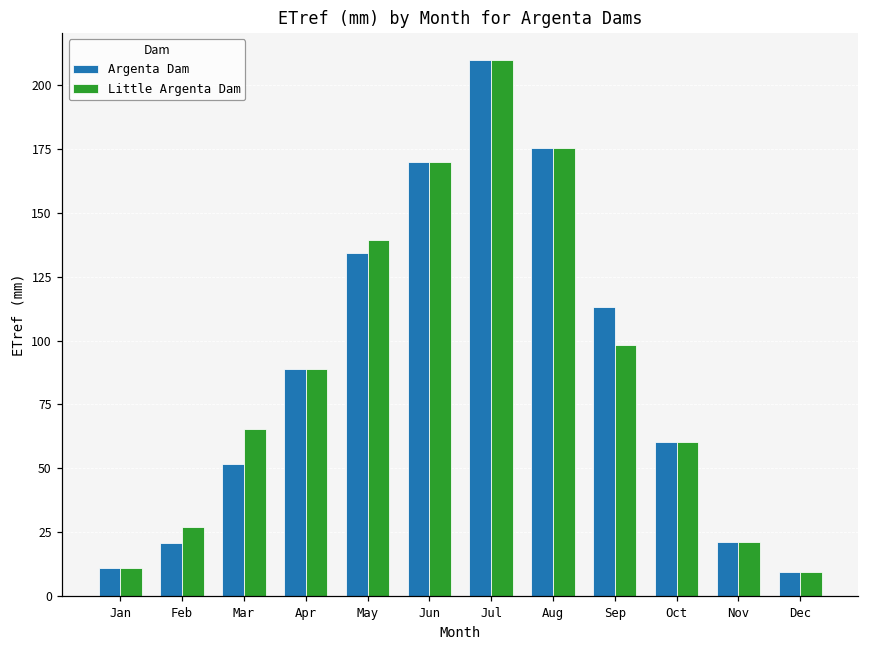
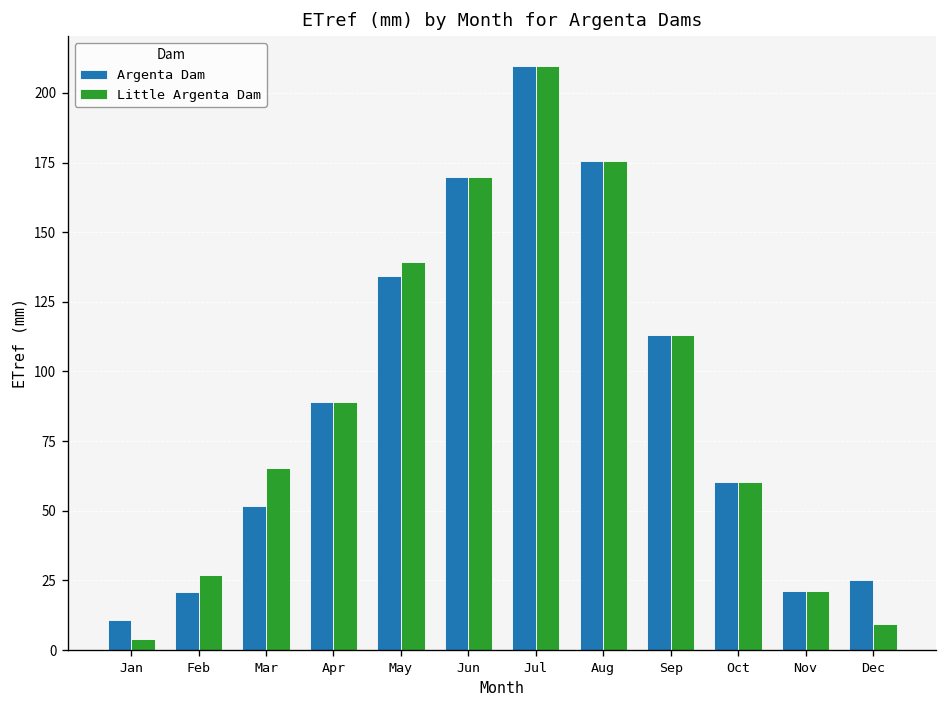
Little Argenta Dam, Jan: 11 -> 4
Little Argenta Dam, Sep: 98 -> 113
Argenta Dam, Dec: 9 -> 25
